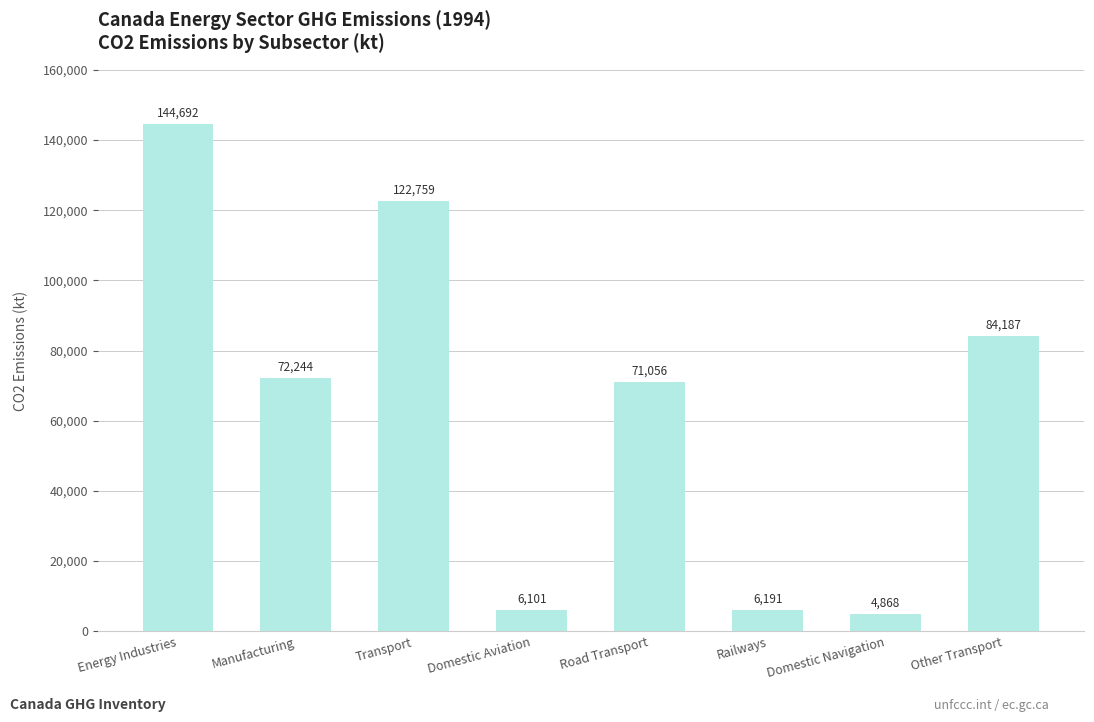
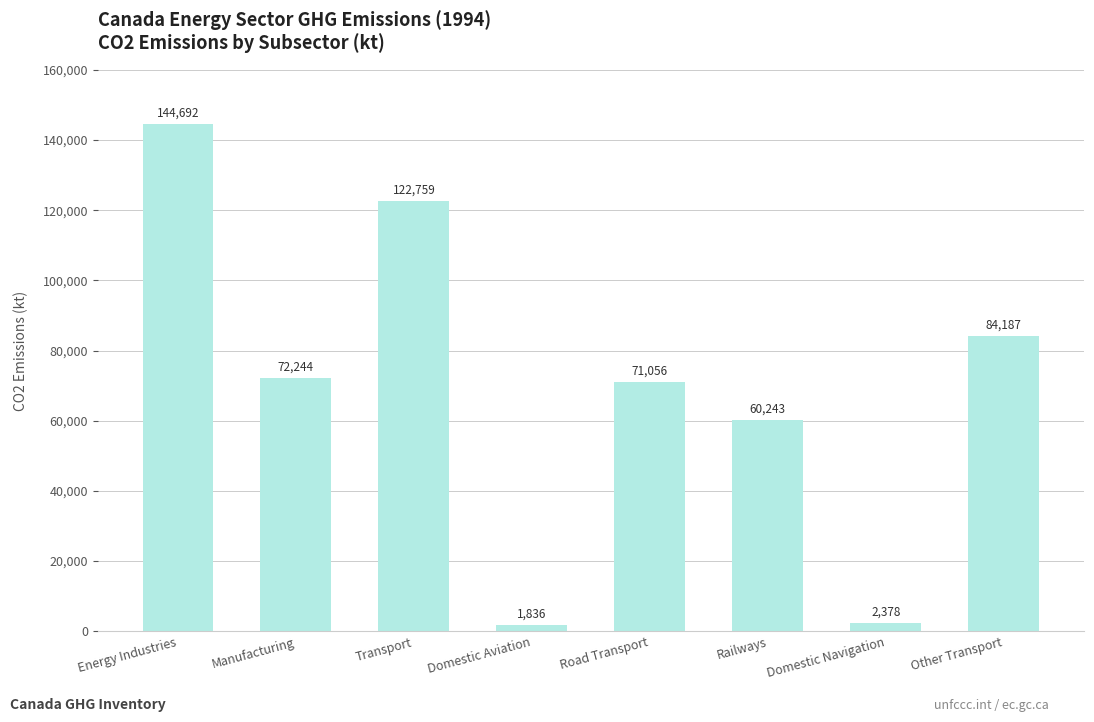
Domestic Aviation: 6,101 -> 1,836
Railways: 6,191 -> 60,243
Domestic Navigation: 4,868 -> 2,378
